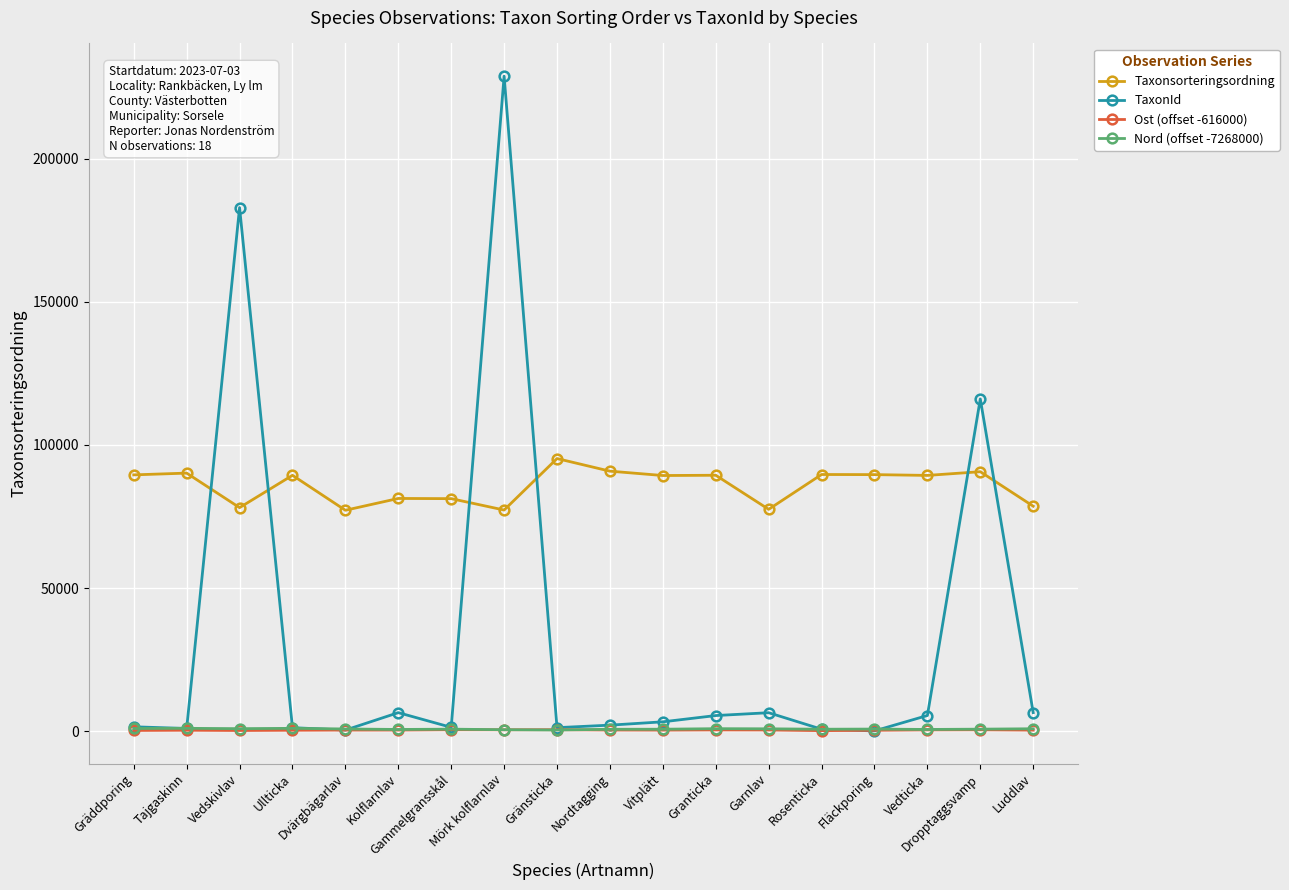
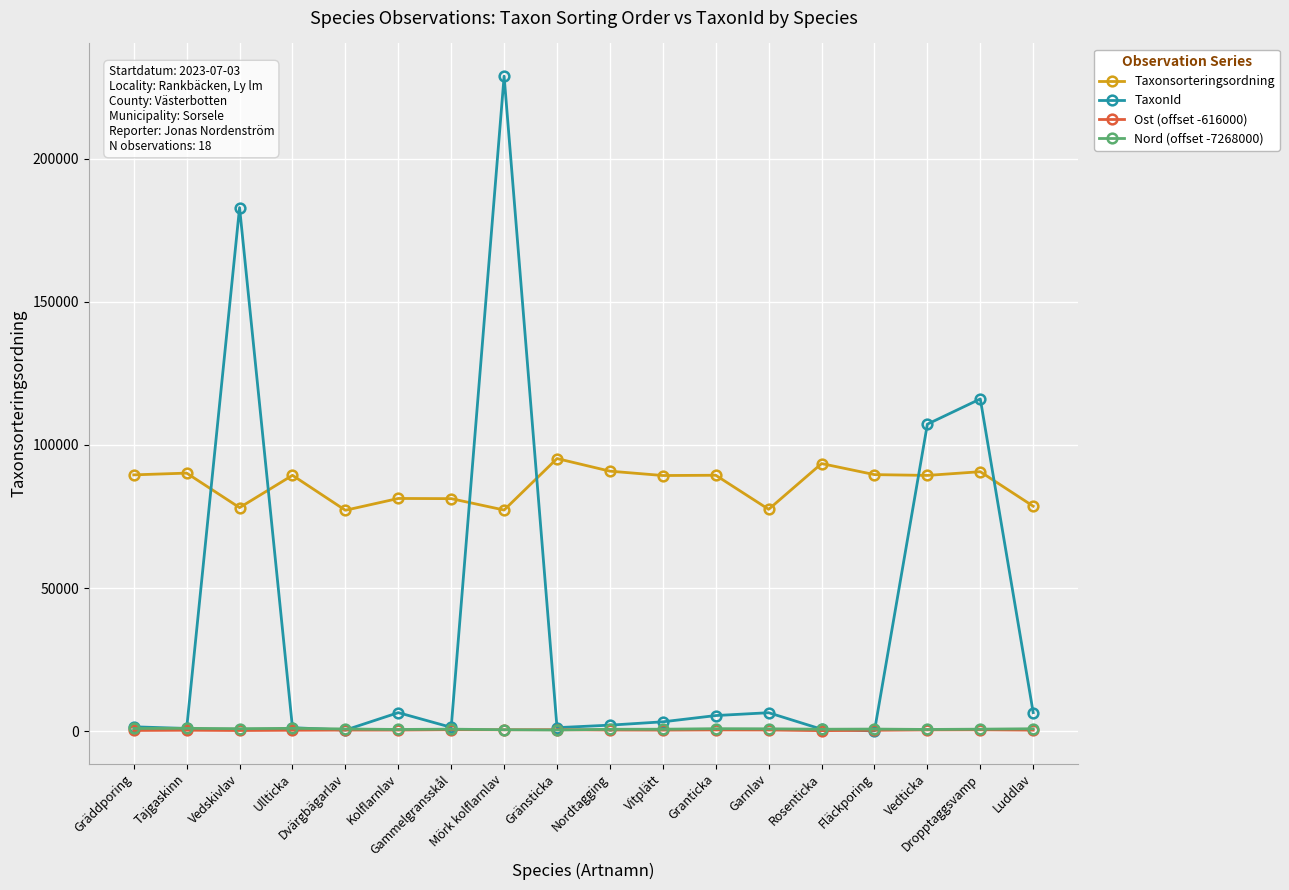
Taxonsorteringsordning, Rosenticka: 90000 -> 94000
TaxonId, Vedticka: 5000 -> 107000
